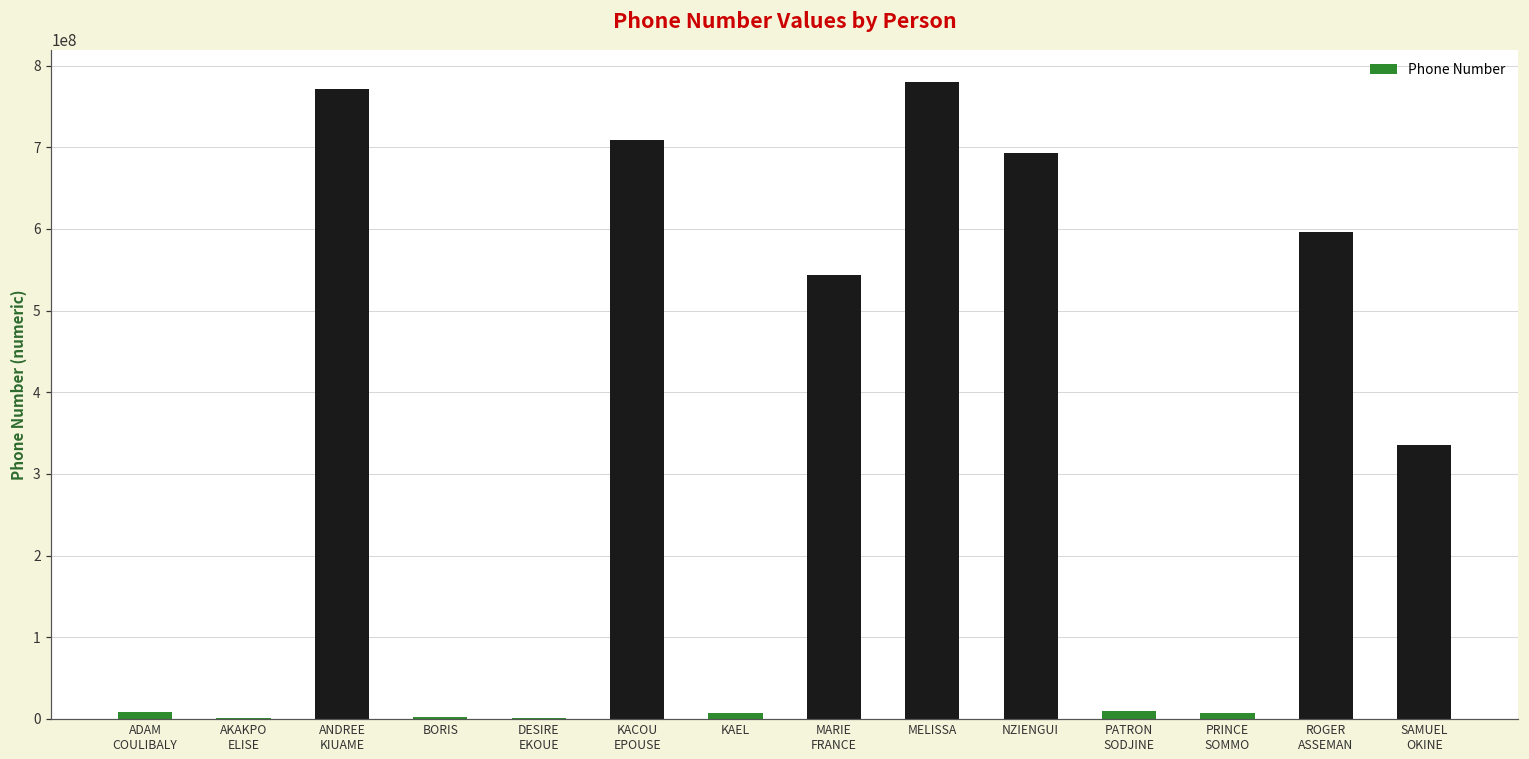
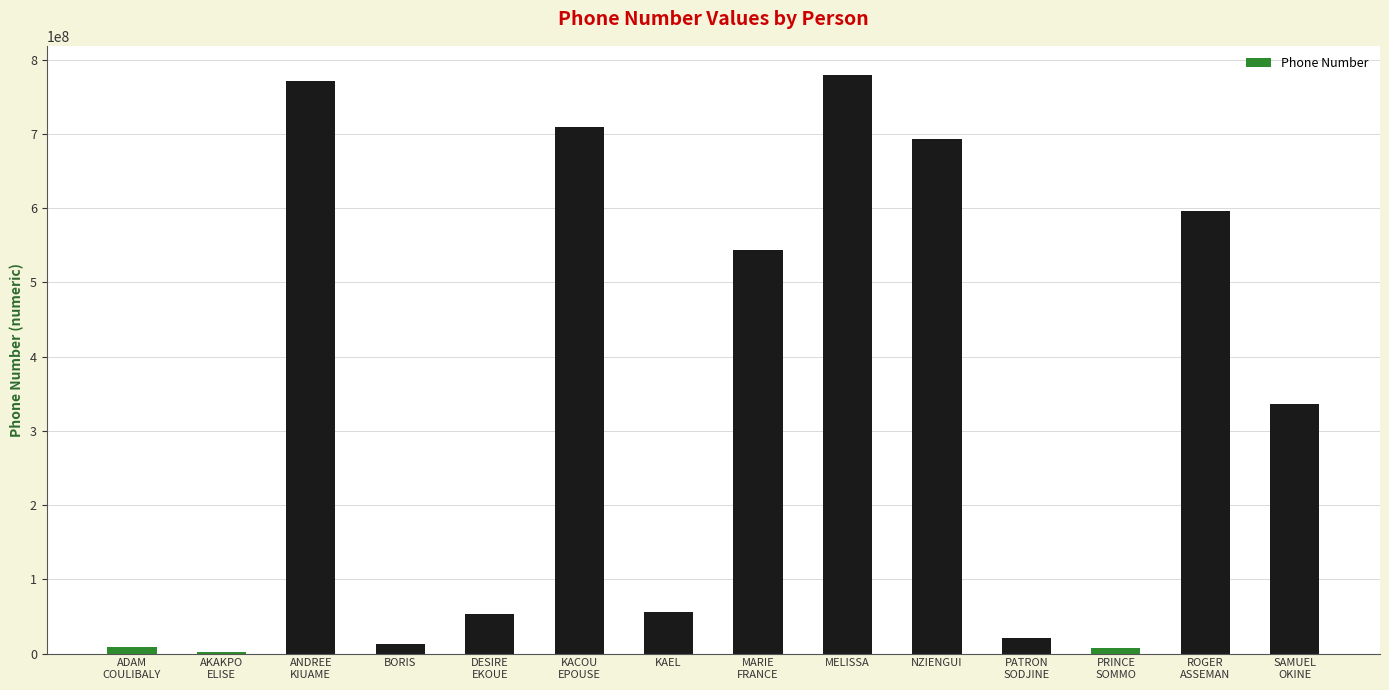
BORIS: 0 -> 10000000
DESIRE EKOUE: 0 -> 50000000
KAEL: 10000000 -> 60000000
PATRON SODJINE: 10000000 -> 20000000
